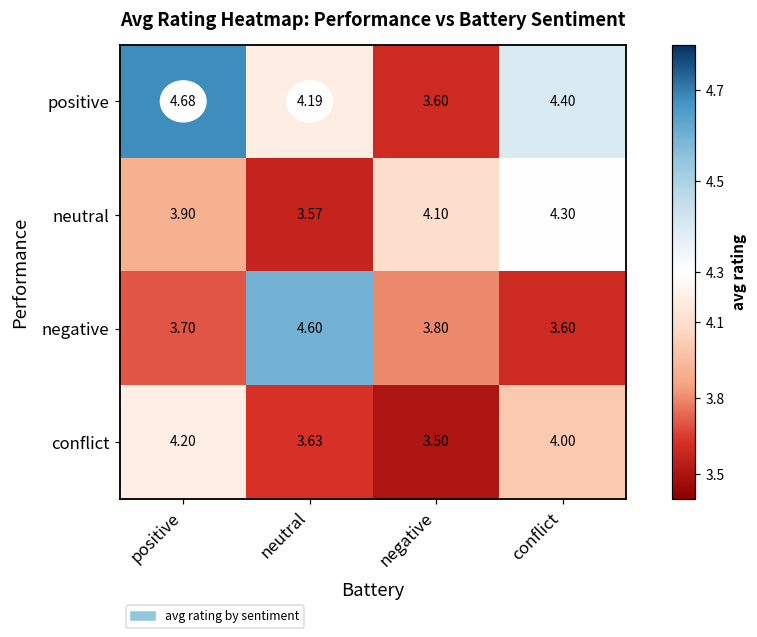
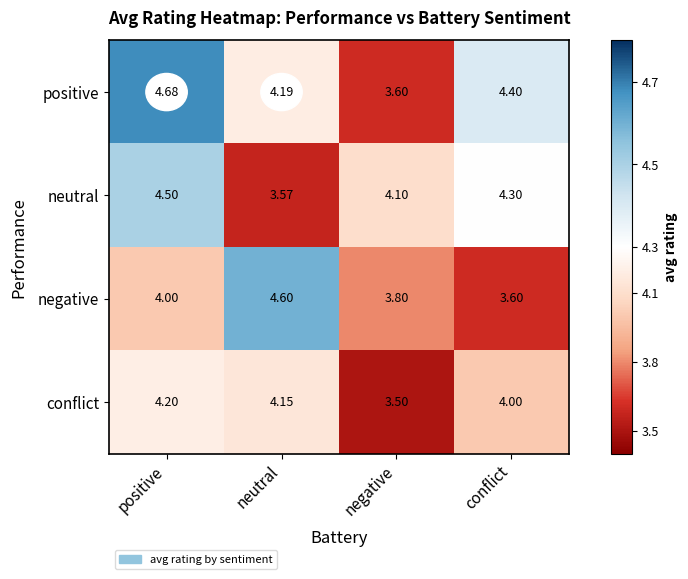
neutral, positive: 3.90 -> 4.50
negative, positive: 3.70 -> 4.00
conflict, neutral: 3.63 -> 4.15
